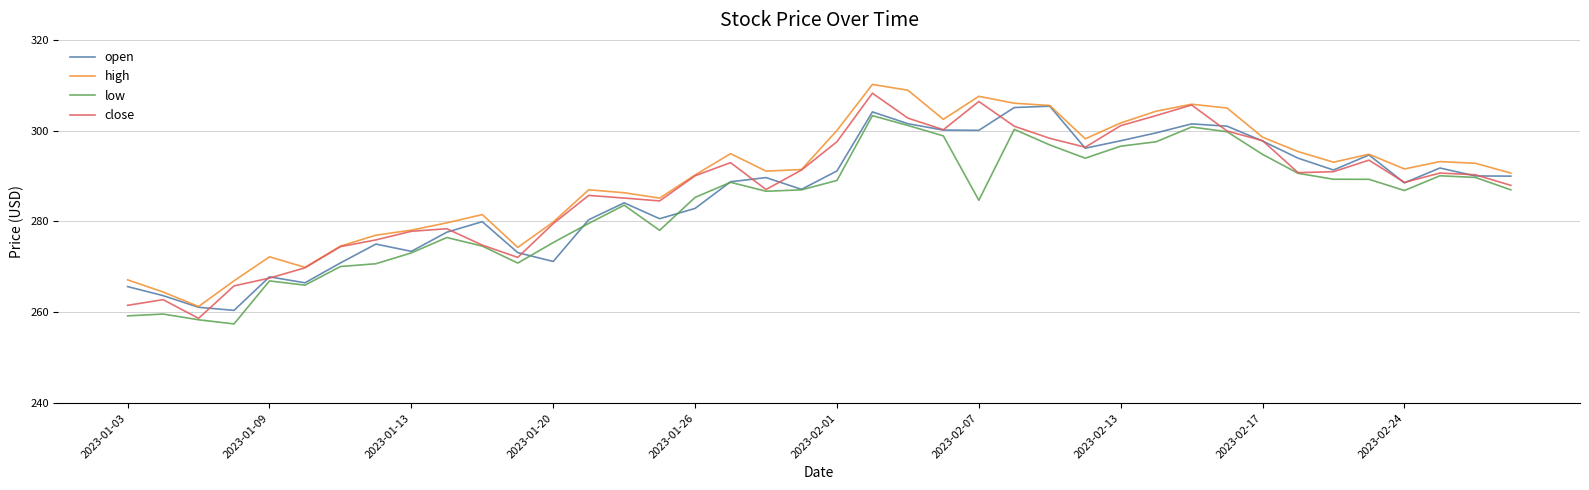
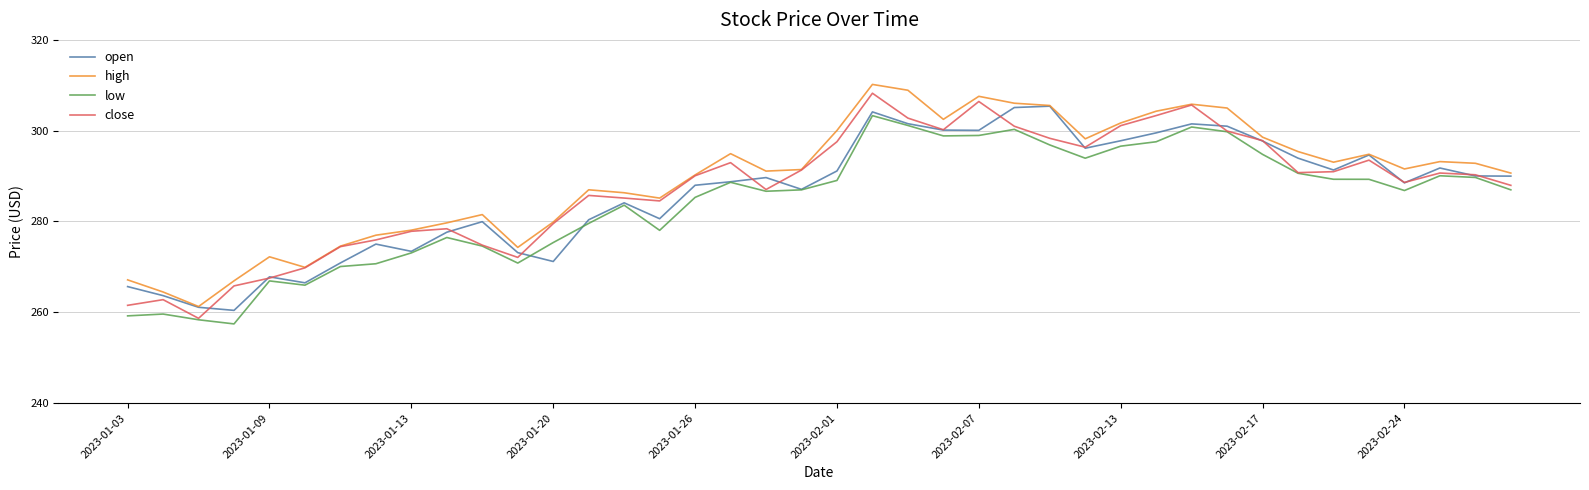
open, 2023-01-26: 283 -> 288
low, 2023-02-07: 285 -> 299
